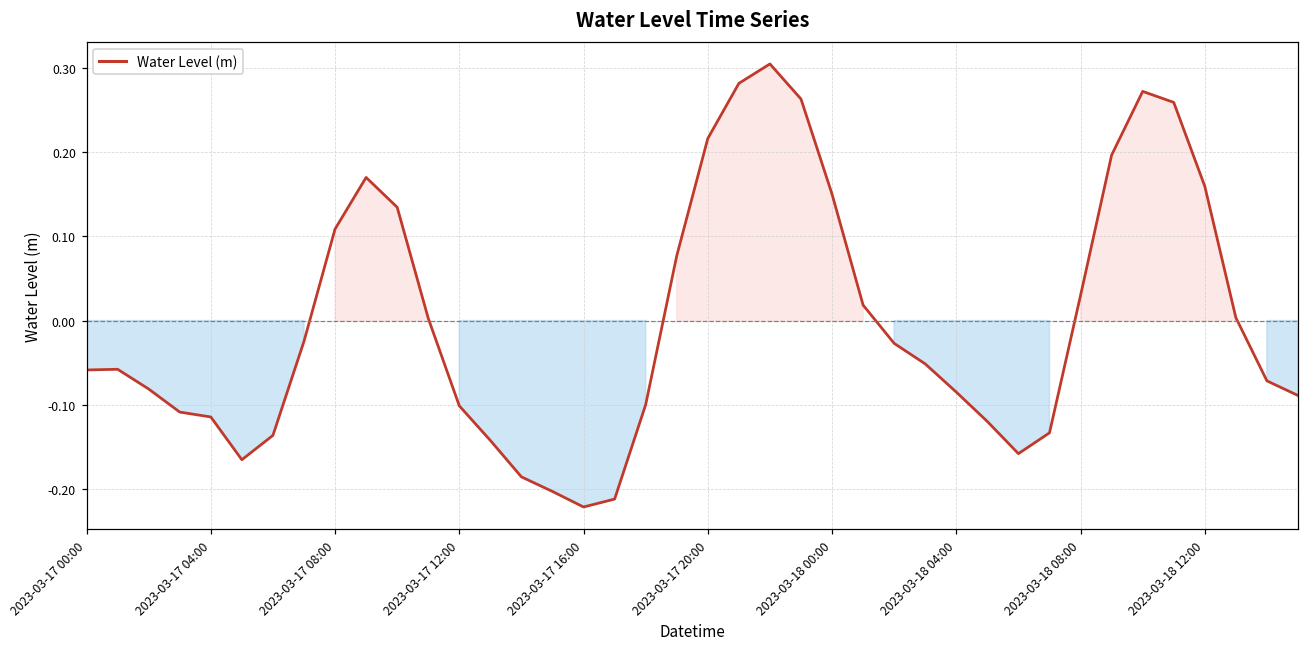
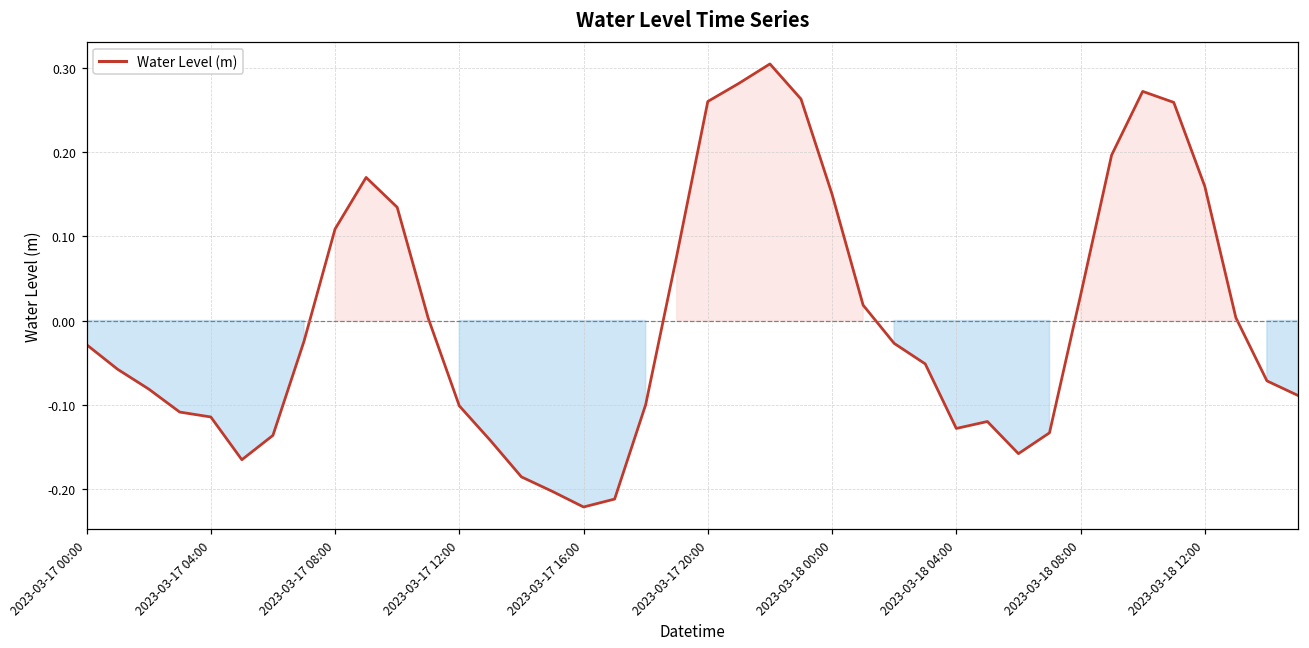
2023-03-17 00:00: -0.06 -> -0.03
2023-03-17 20:00: 0.22 -> 0.26
2023-03-18 04:00: -0.08 -> -0.13
